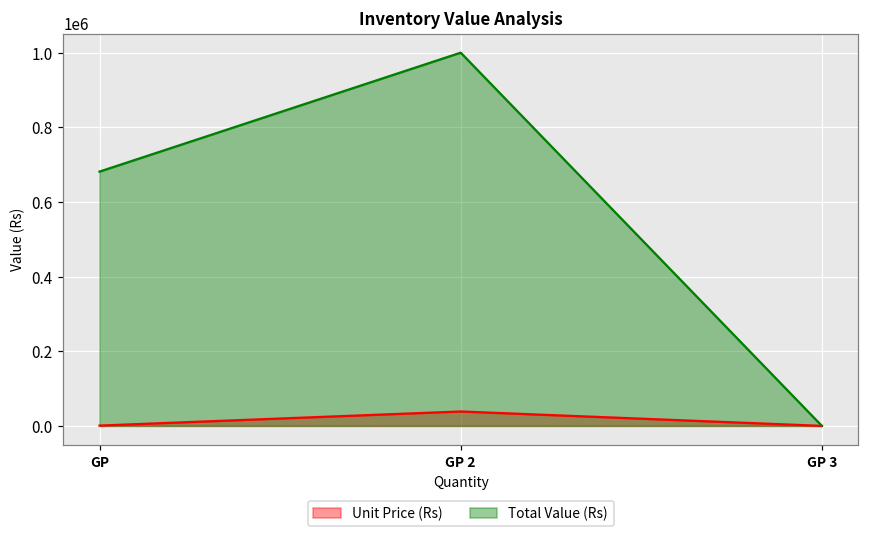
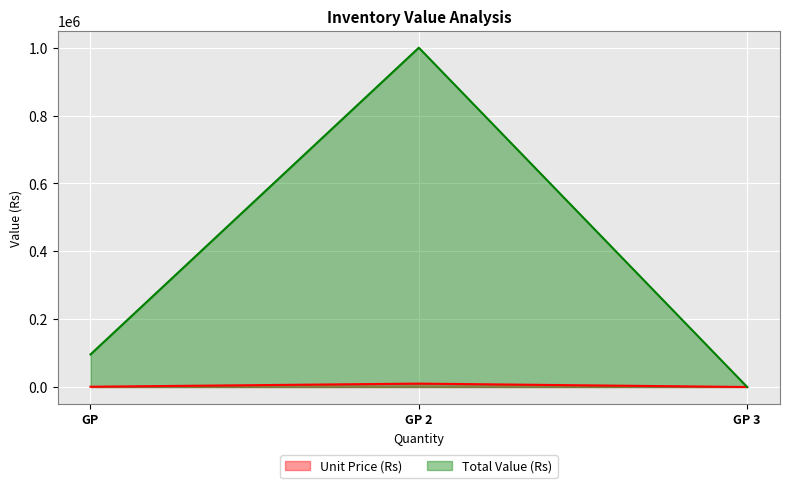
Total Value (Rs), GP: 680000 -> 100000
Unit Price (Rs), GP 2: 40000 -> 10000
